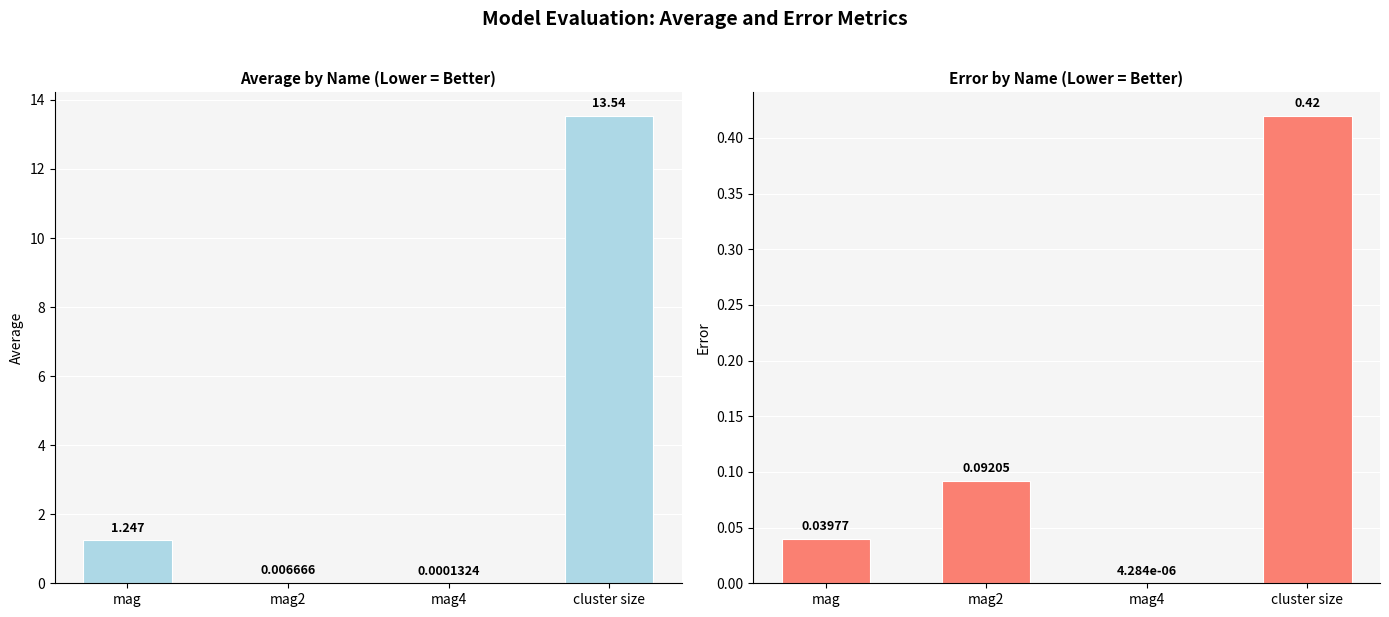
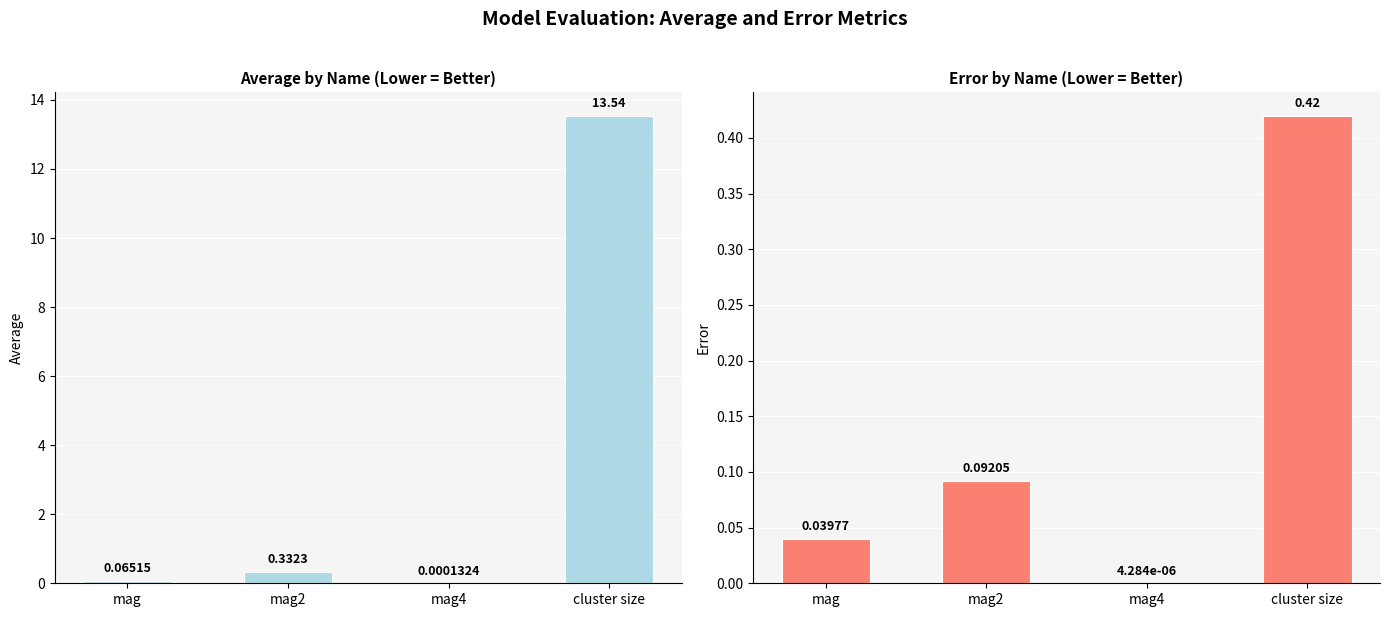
Average by Name (Lower = Better), mag: 1.247 -> 0.06515
Average by Name (Lower = Better), mag2: 0.006666 -> 0.3323
